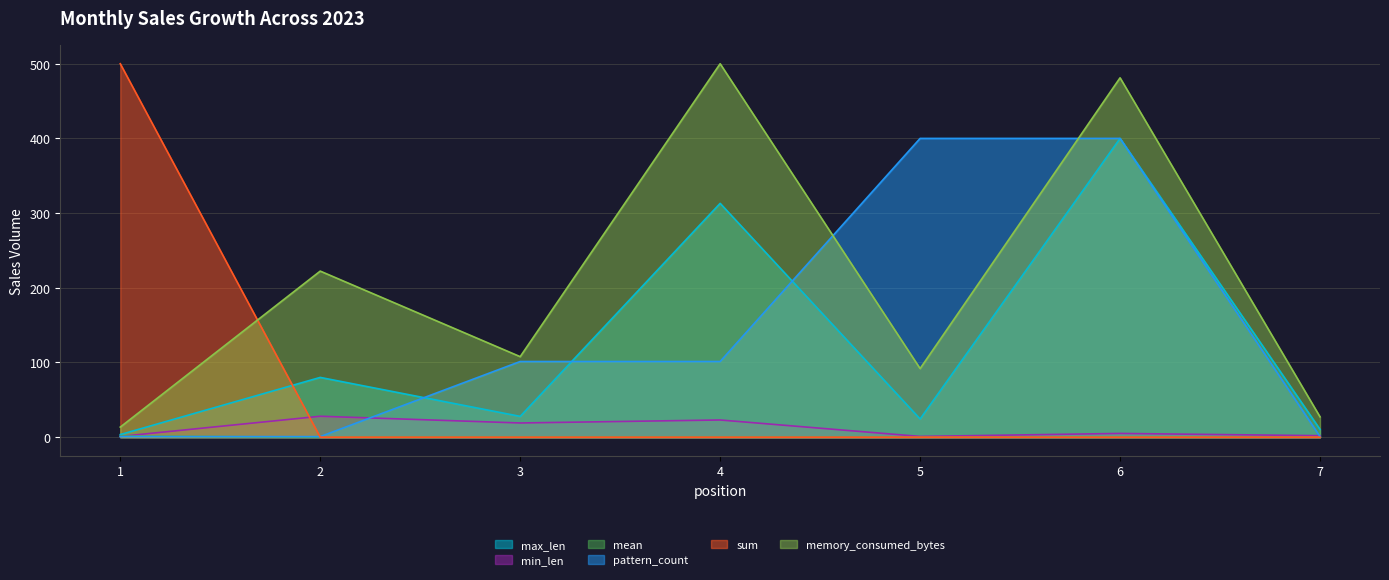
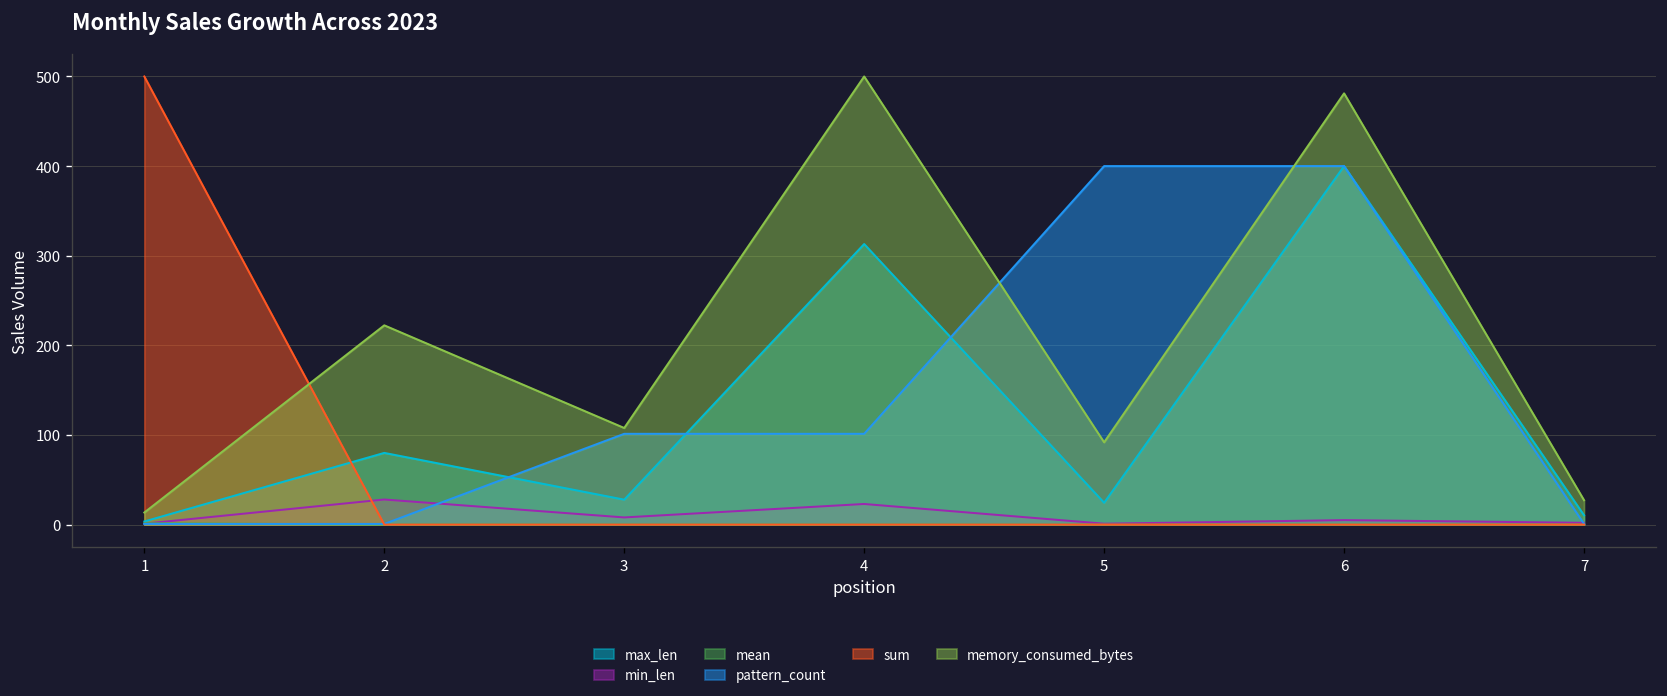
min_len, 3: 20 -> 10
